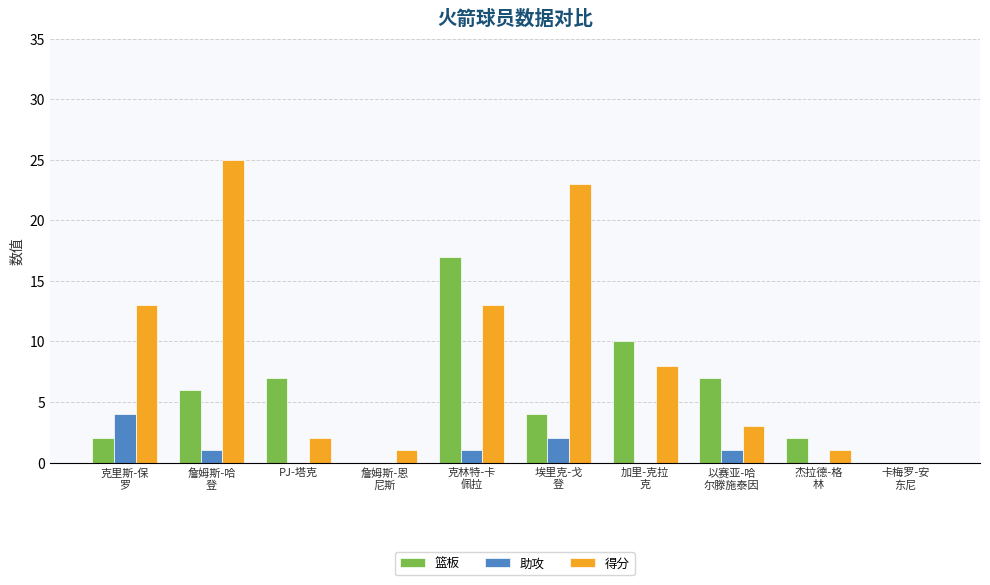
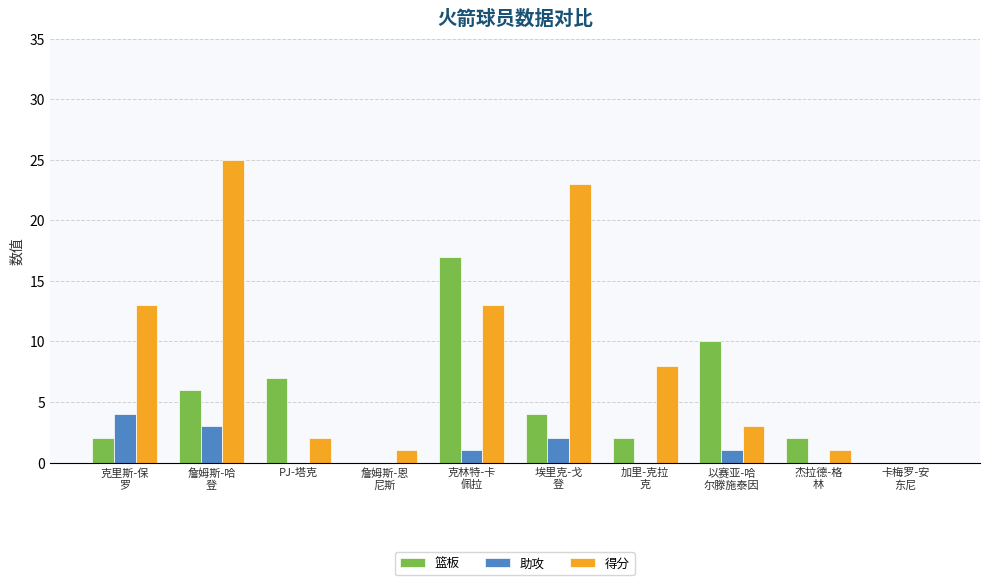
助攻, 詹姆斯-哈 登: 1 -> 3
篮板, 加里-克拉 克: 10 -> 2
篮板, 以赛亚-哈 尔滕施泰因: 7 -> 10
